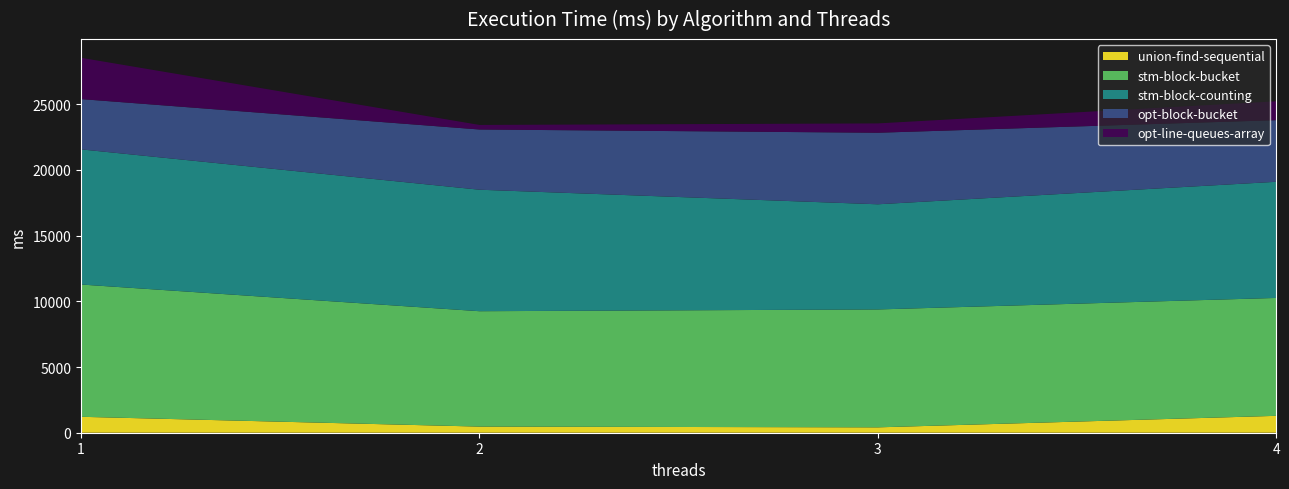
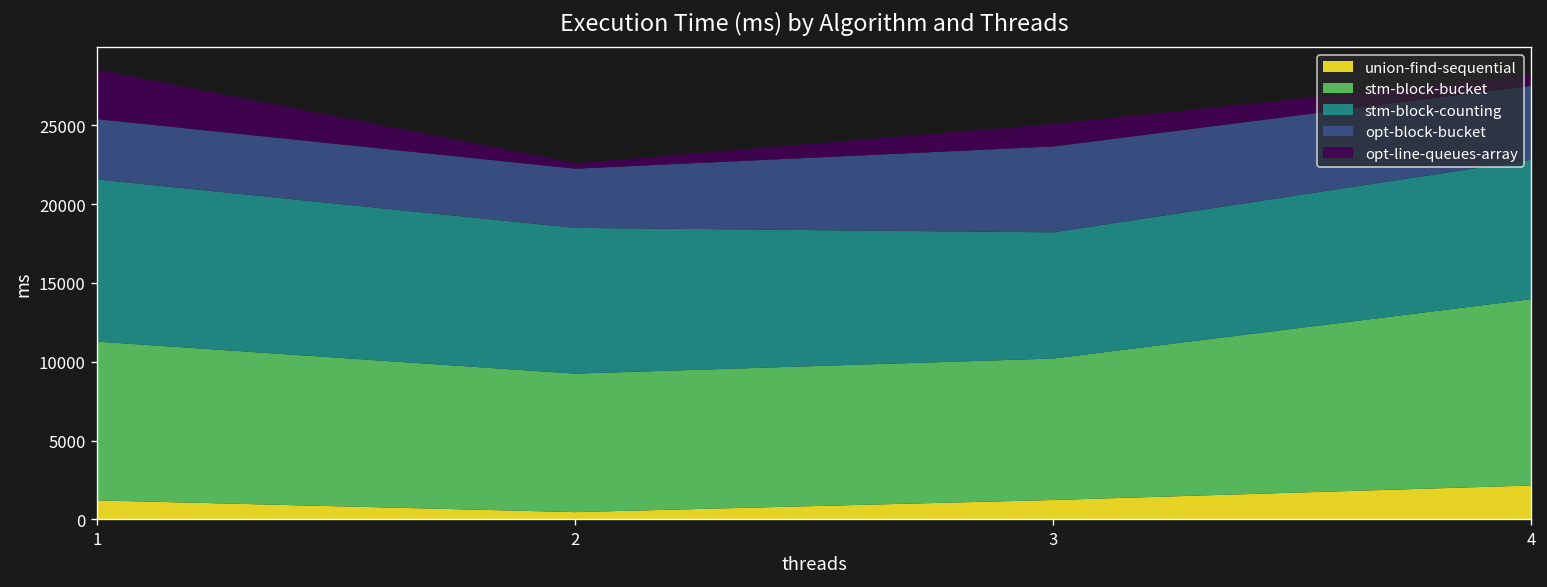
opt-block-bucket, 2: 4600 -> 3800
union-find-sequential, 3: 400 -> 1200
opt-line-queues-array, 3: 700 -> 1400
union-find-sequential, 4: 1300 -> 2200
stm-block-bucket, 4: 9000 -> 11800
opt-line-queues-array, 4: 1400 -> 700
